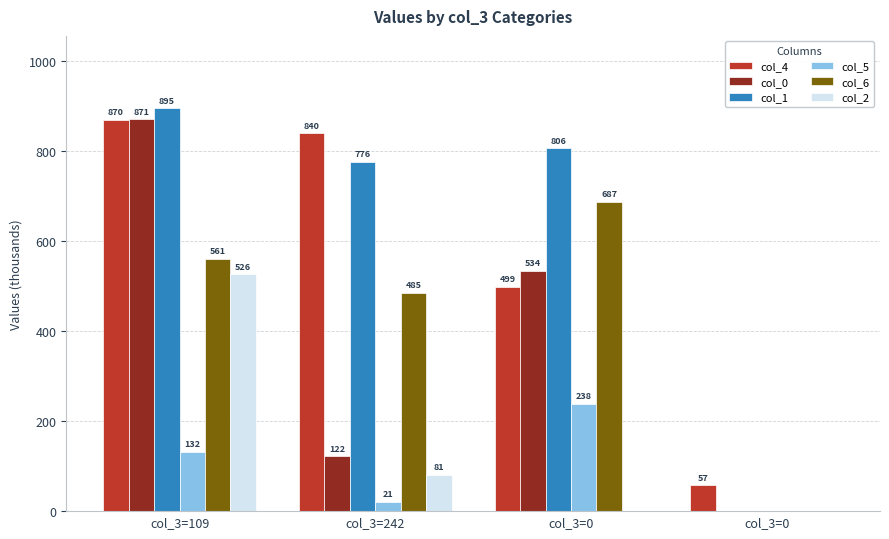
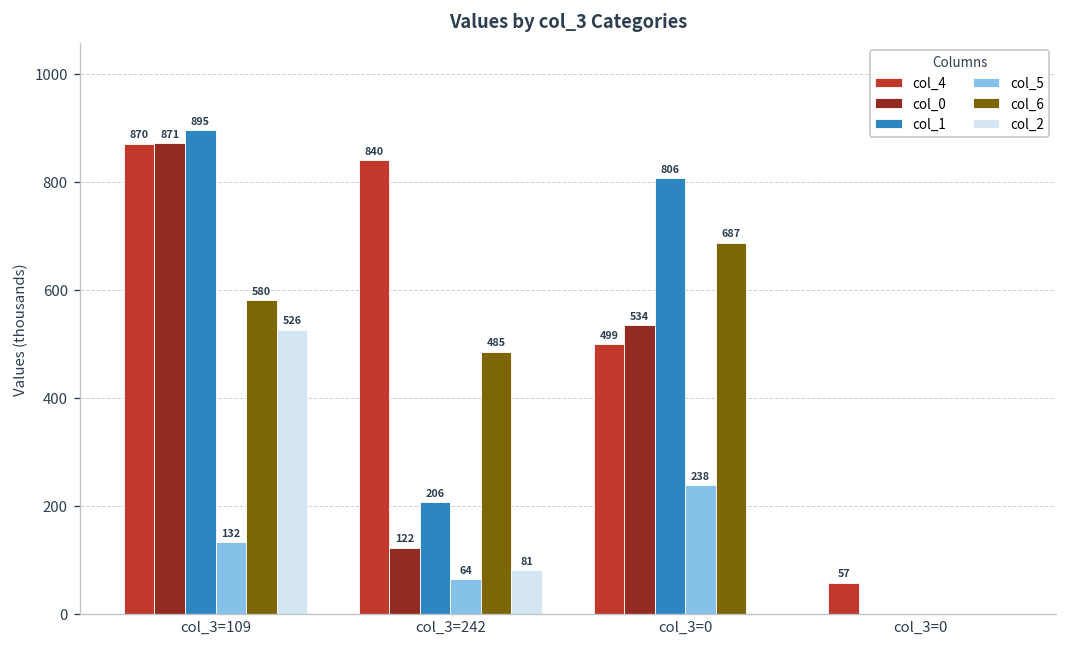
col_6, col_3=109: 561 -> 580
col_1, col_3=242: 776 -> 206
col_5, col_3=242: 21 -> 64
